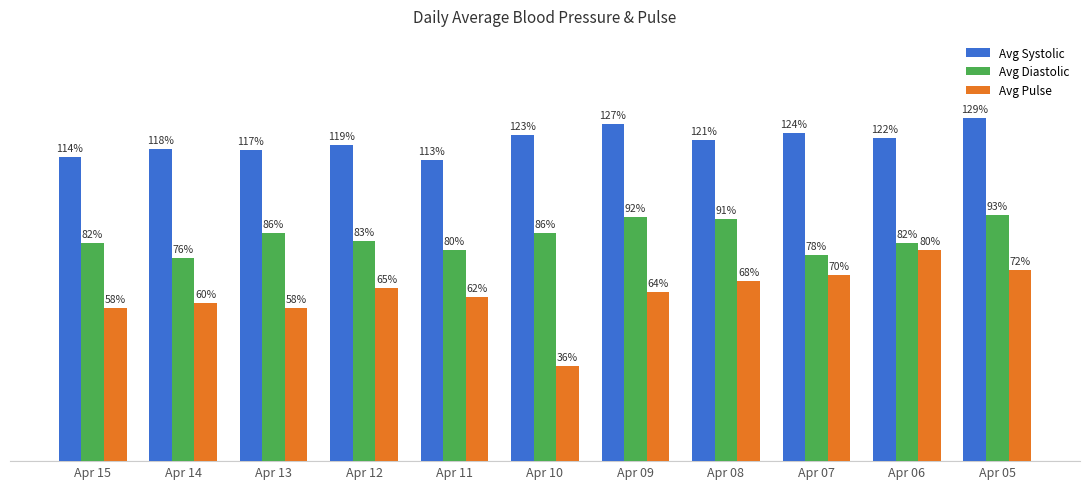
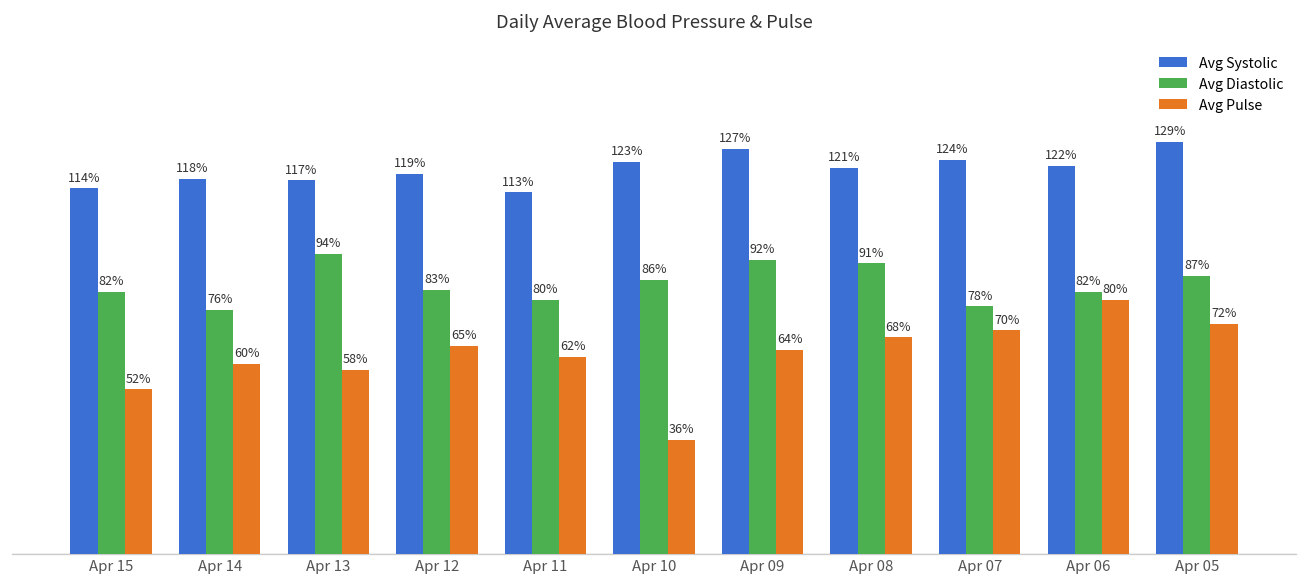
Avg Pulse, Apr 15: 58% -> 52%
Avg Diastolic, Apr 13: 86% -> 94%
Avg Diastolic, Apr 05: 93% -> 87%
